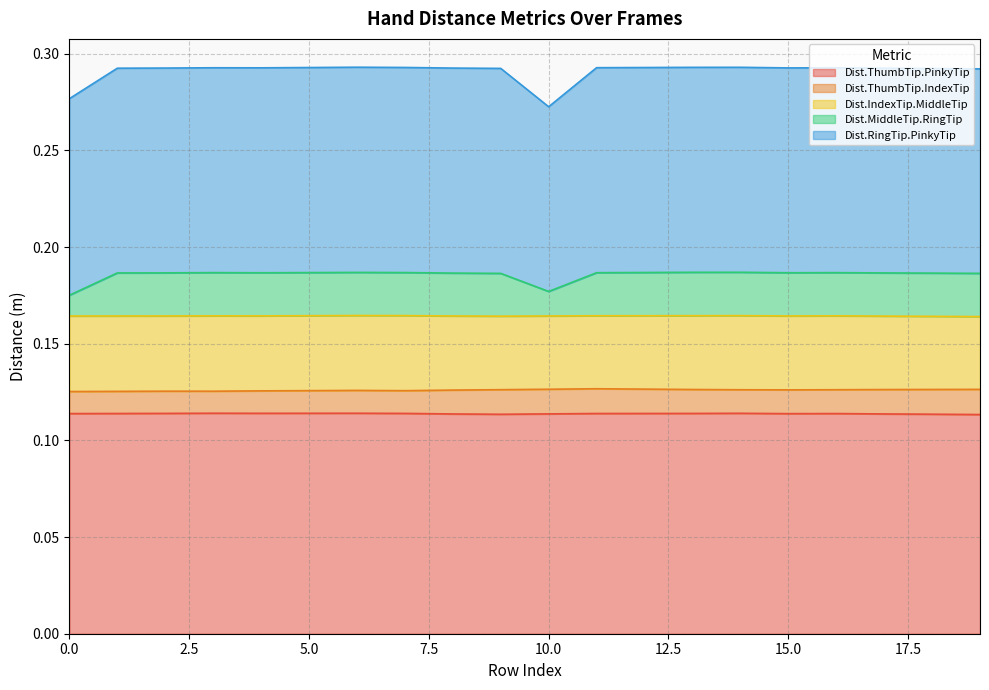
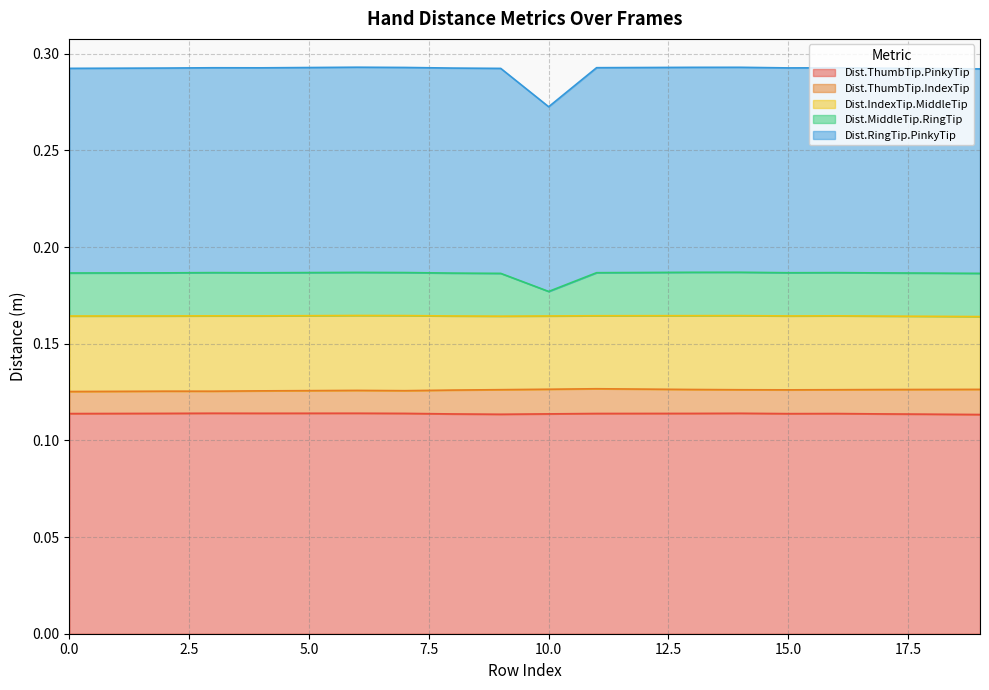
Dist.MiddleTip.RingTip, 0.0: 0.011 -> 0.022
Dist.RingTip.PinkyTip, 0.0: 0.102 -> 0.106
